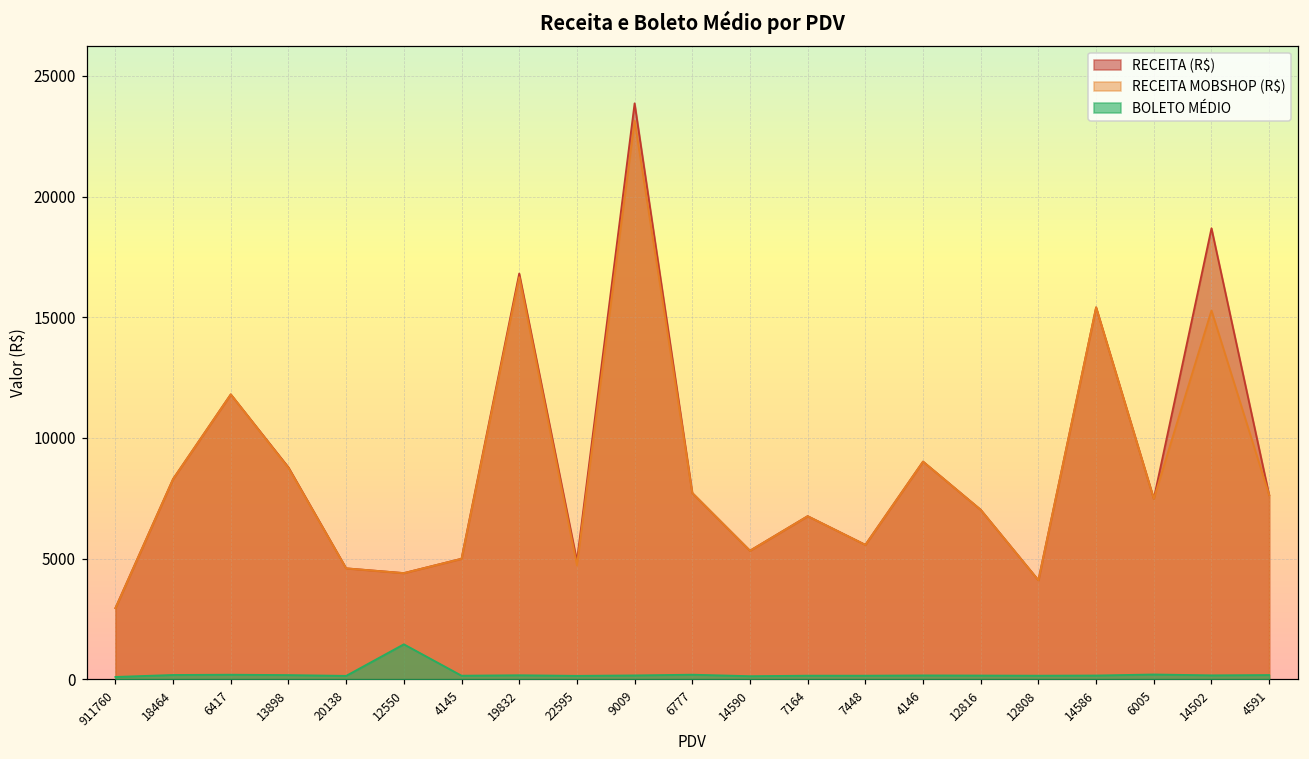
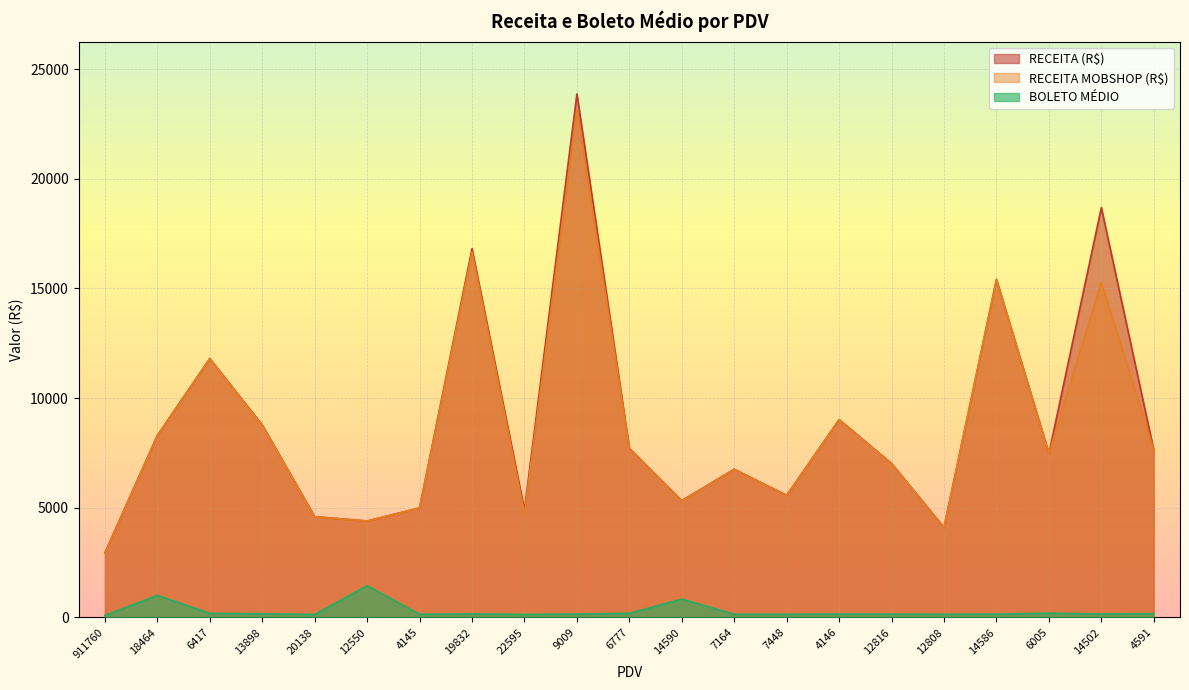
BOLETO MÉDIO, 18464: 200 -> 1000
BOLETO MÉDIO, 14590: 100 -> 800
